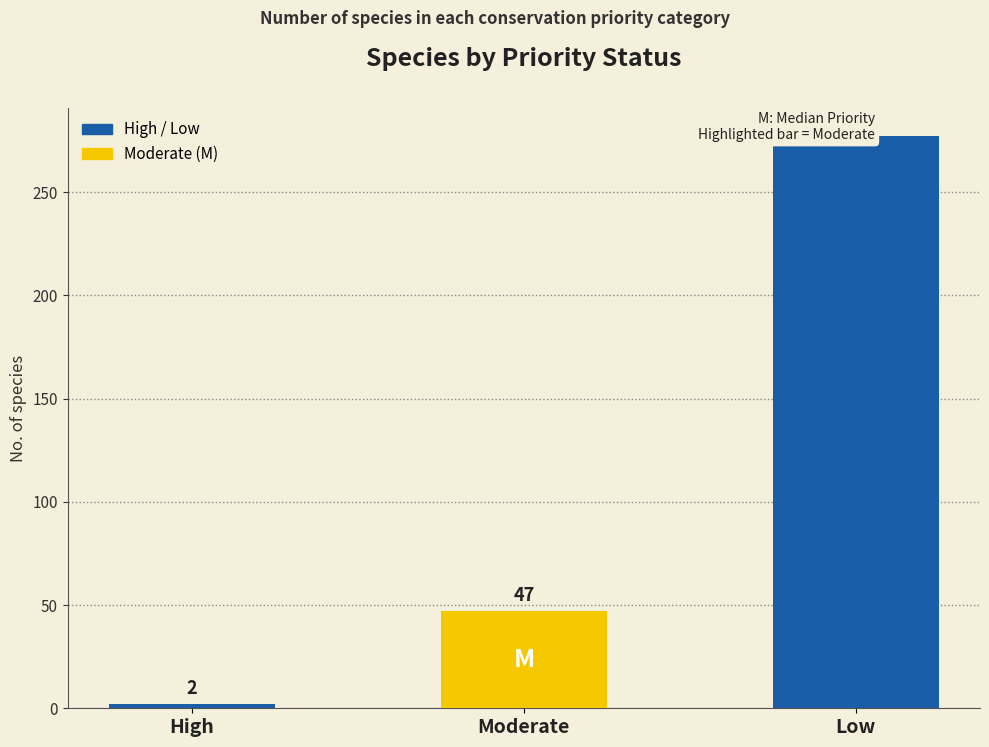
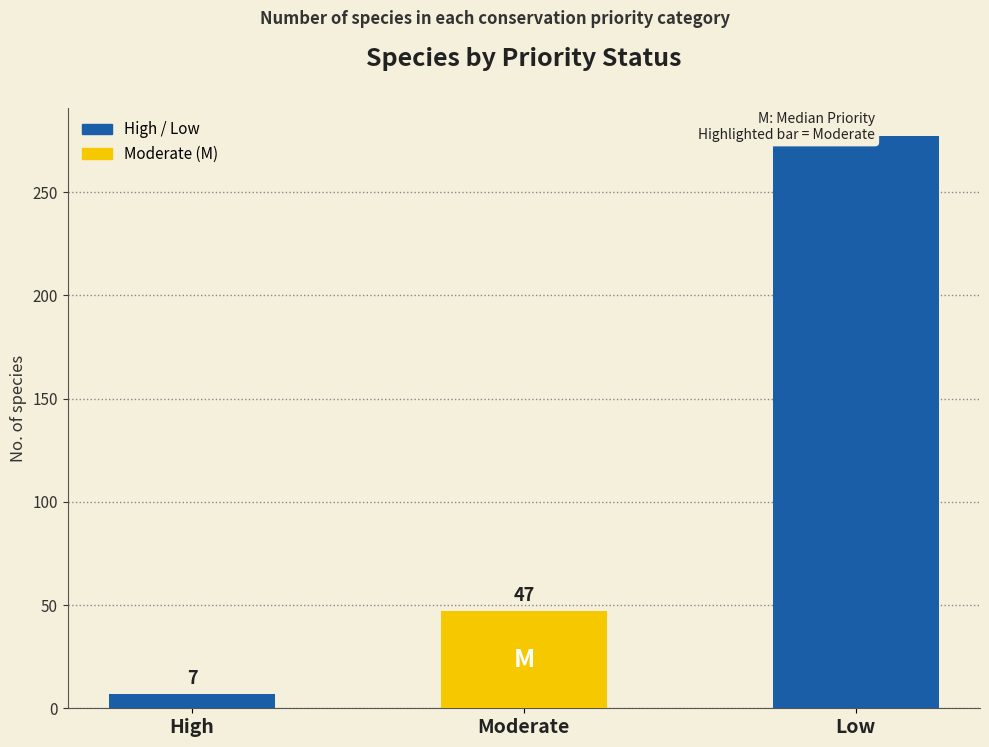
High: 2 -> 7
